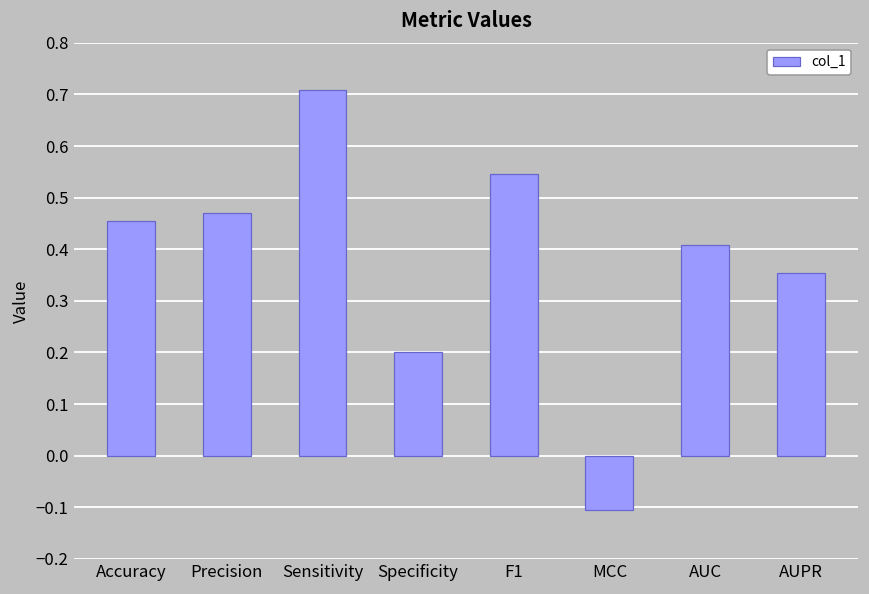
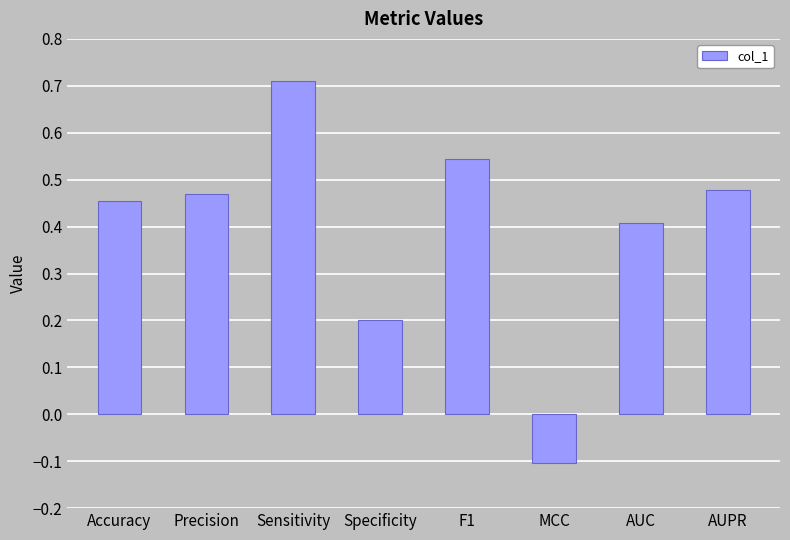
AUPR: 0.35 -> 0.48
